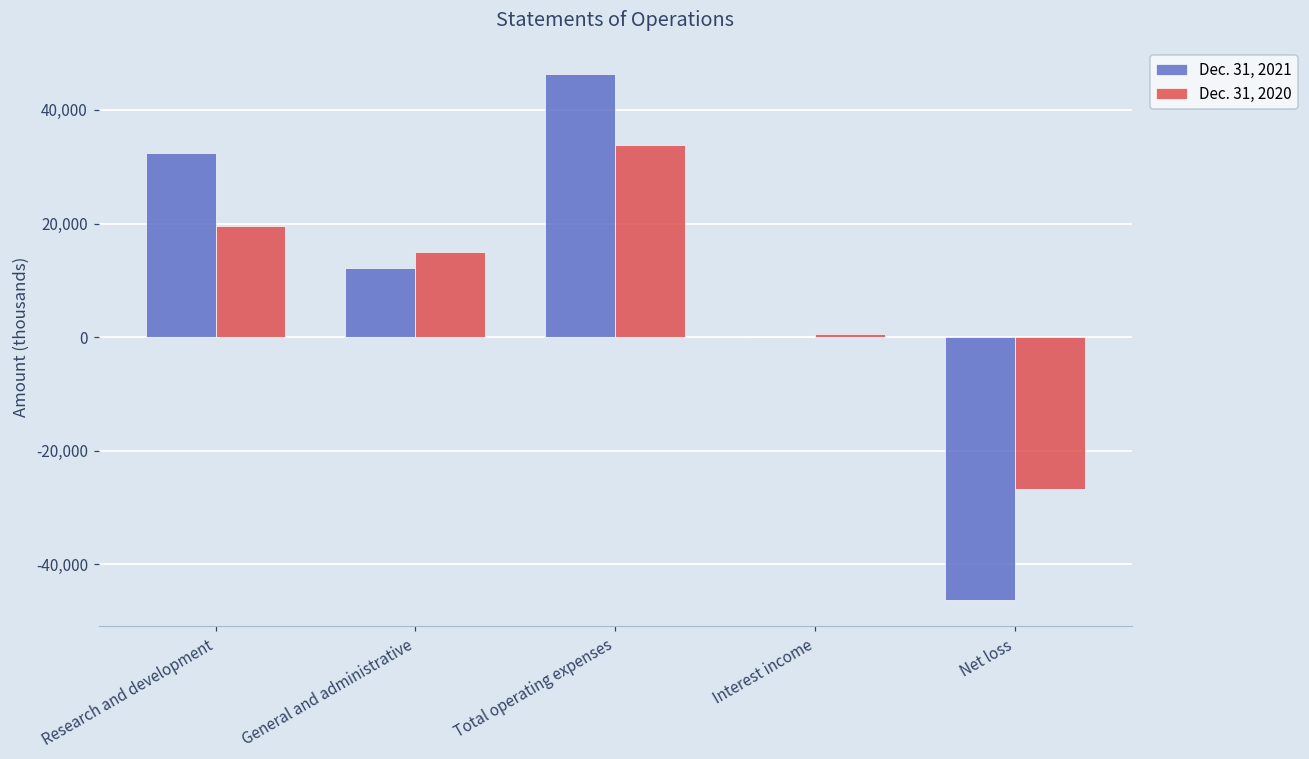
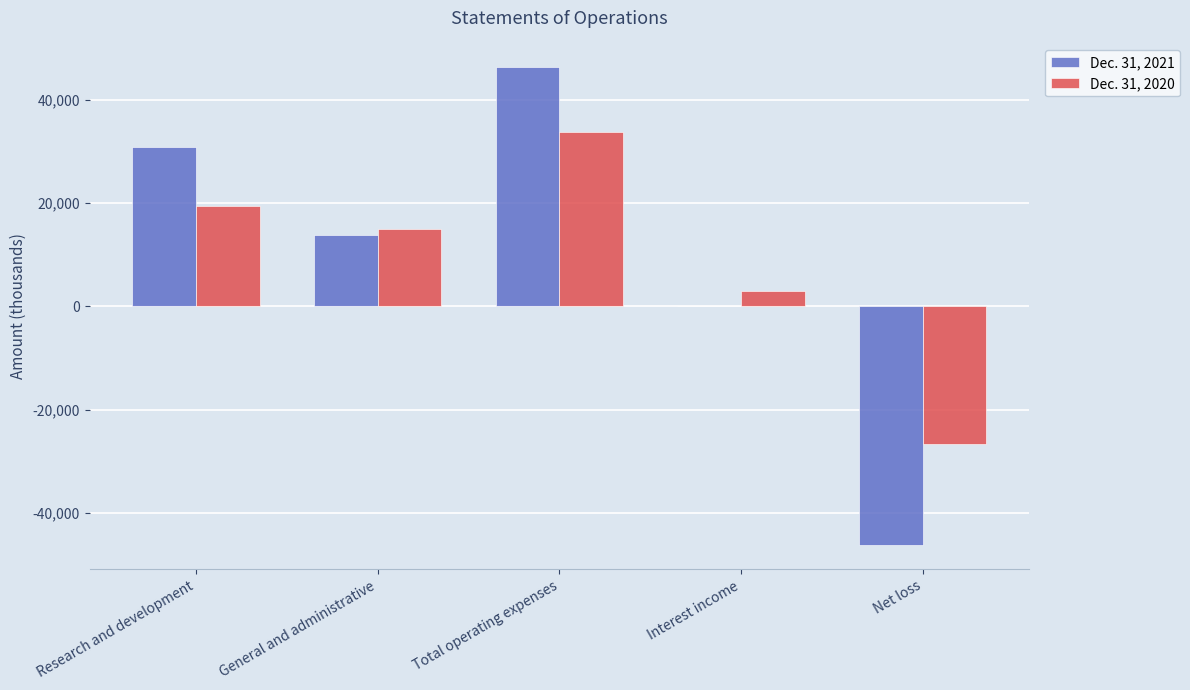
Dec. 31, 2021, Research and development: 32,000 -> 31,000
Dec. 31, 2021, General and administrative: 12,000 -> 14,000
Dec. 31, 2020, Interest income: 0 -> 3,000
